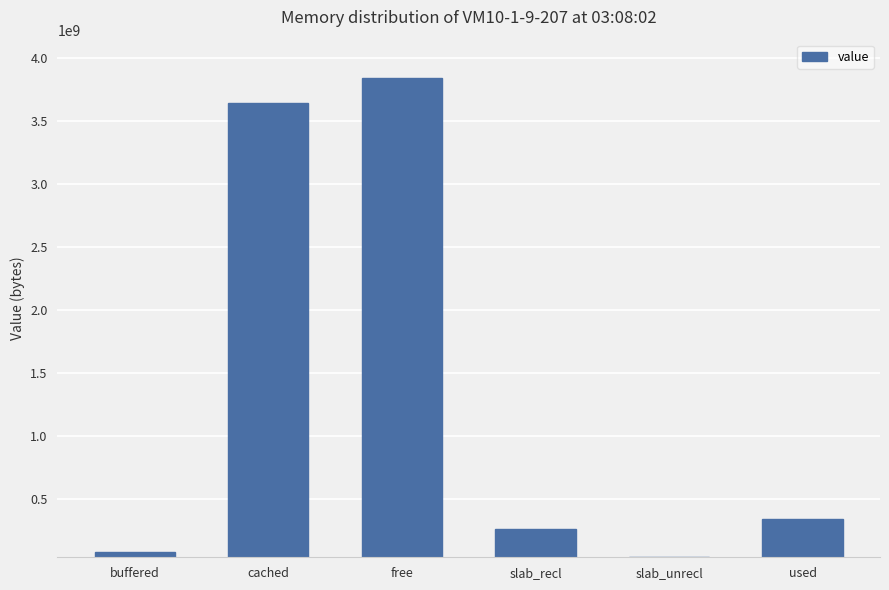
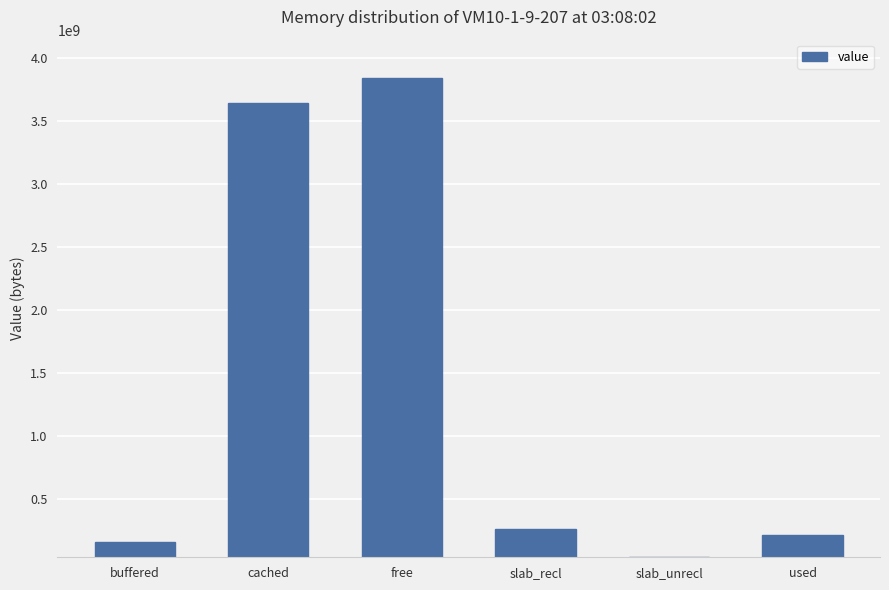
buffered: 80000000 -> 160000000
used: 340000000 -> 220000000
